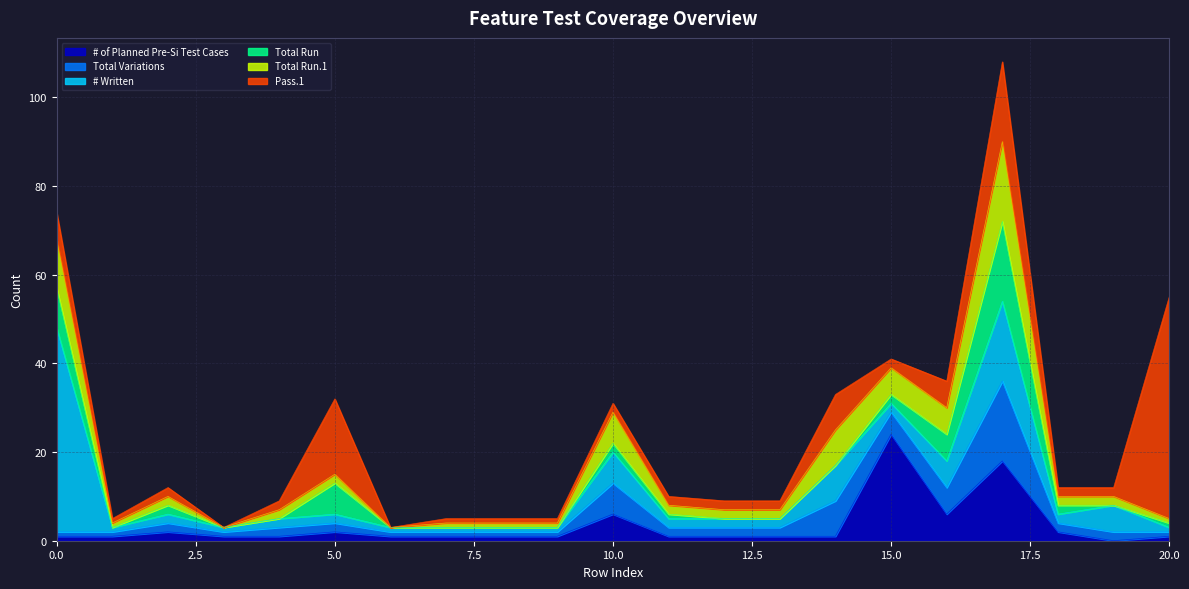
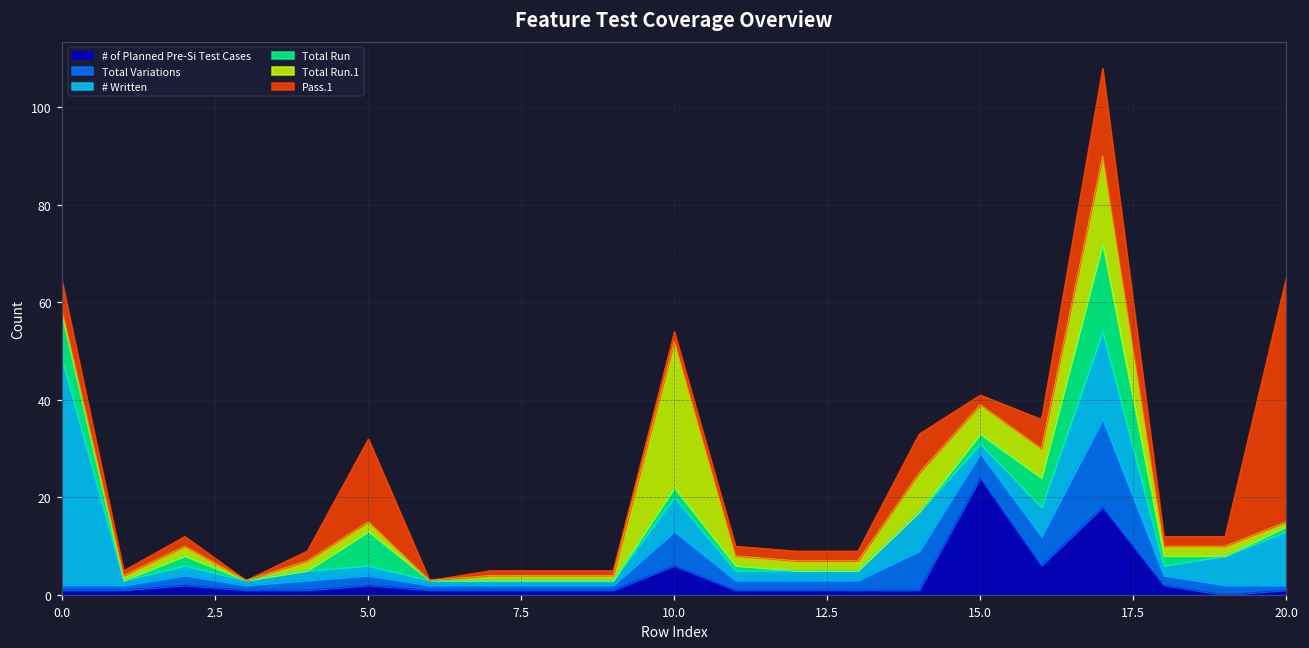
Total Run.1, 0.0: 11 -> 1
Total Run.1, 10.0: 7 -> 30
# Written, 20.0: 1 -> 11
